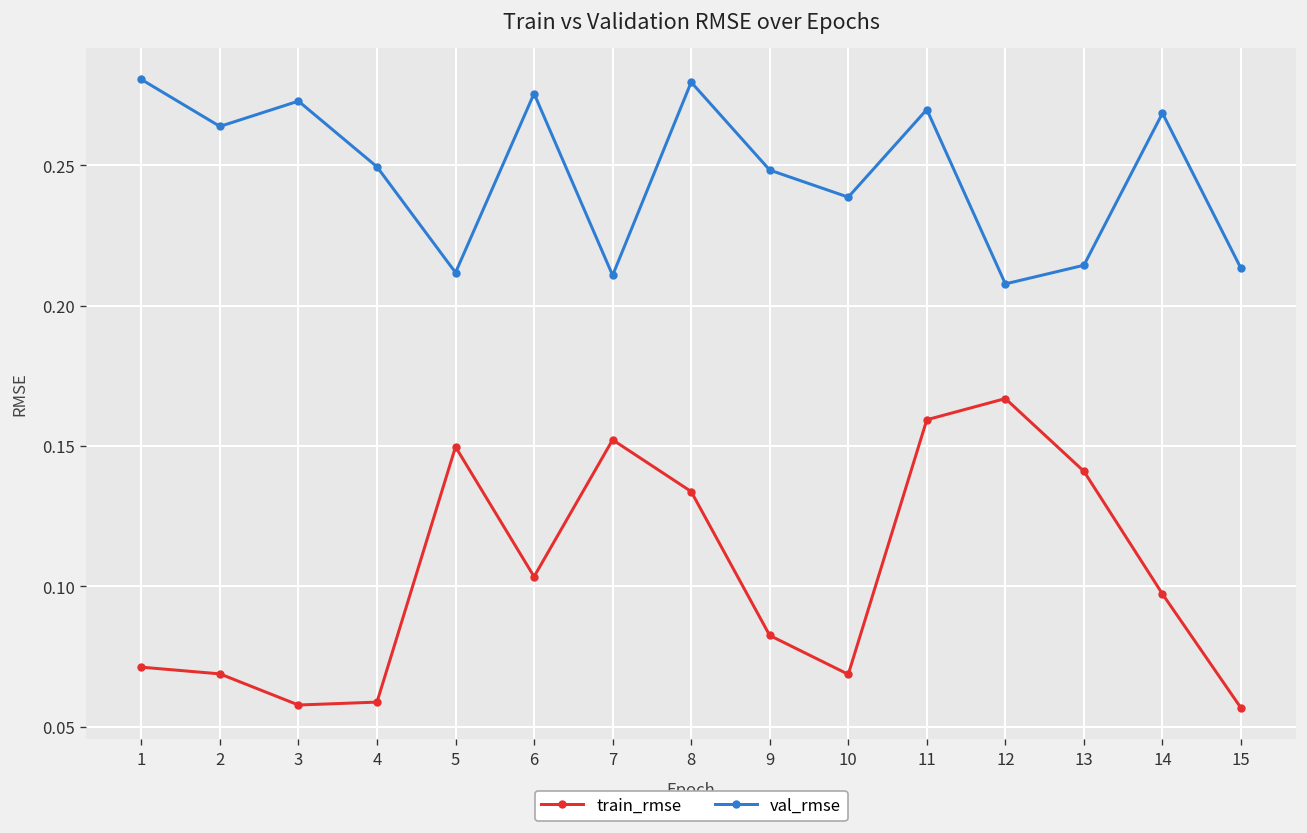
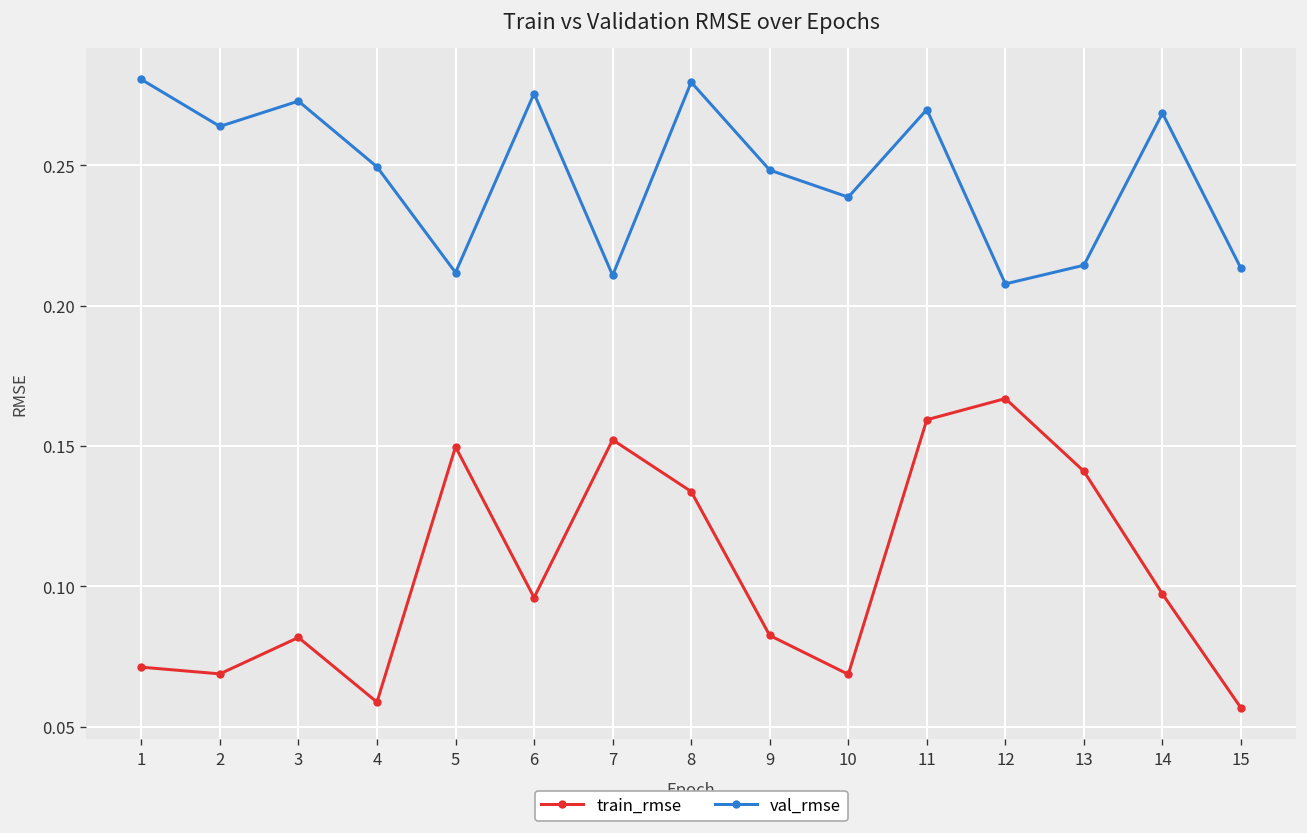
train_rmse, 3: 0.058 -> 0.082
train_rmse, 6: 0.103 -> 0.096
